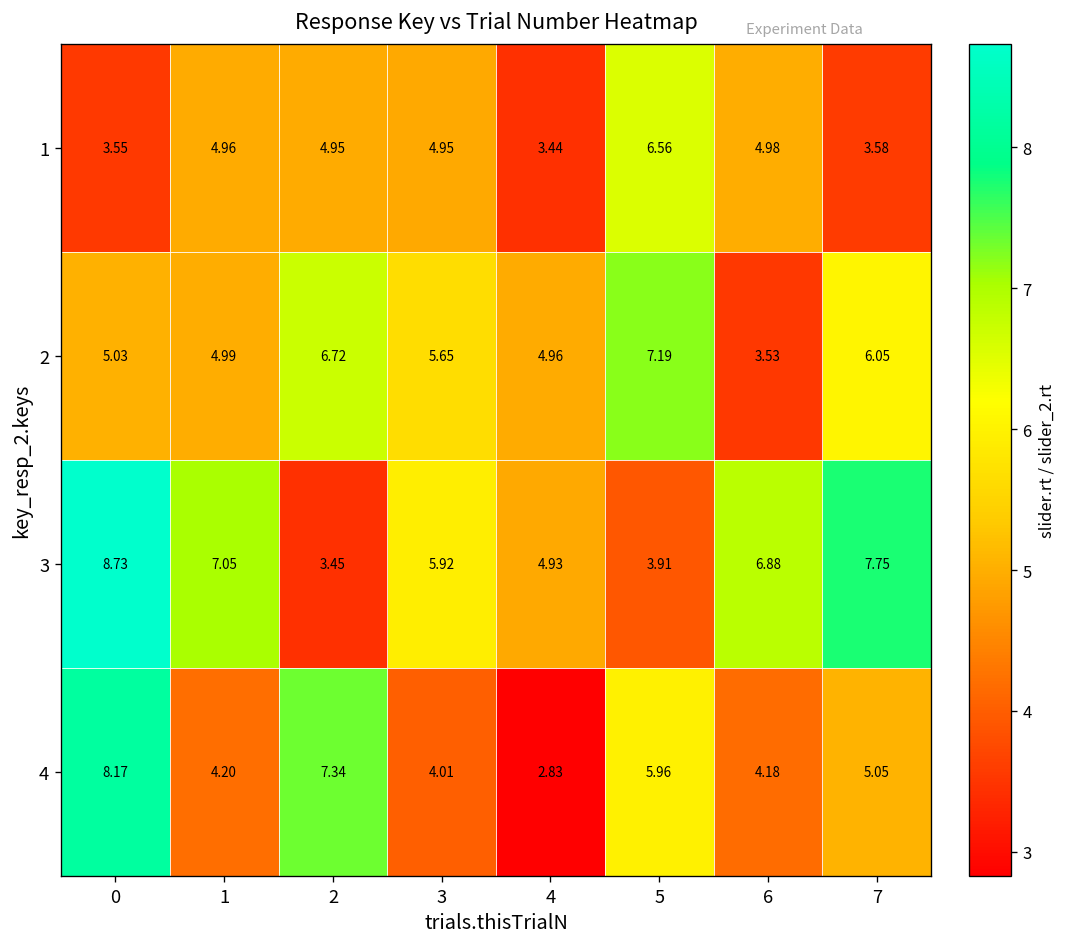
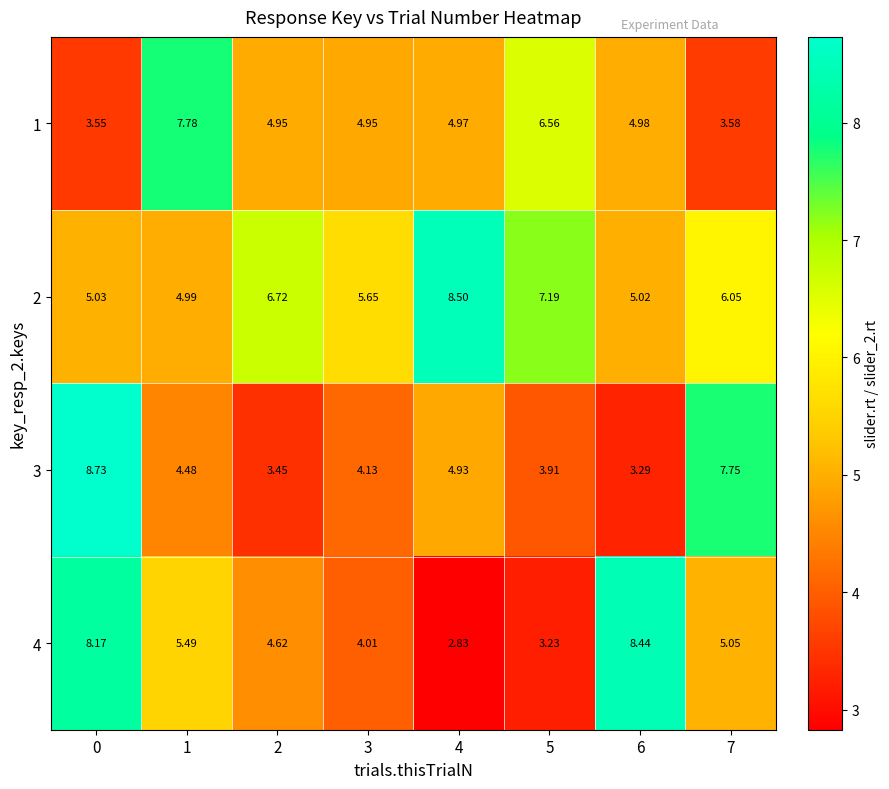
1, 1: 4.96 -> 7.78
1, 4: 3.44 -> 4.97
2, 4: 4.96 -> 8.50
2, 6: 3.53 -> 5.02
3, 1: 7.05 -> 4.48
3, 3: 5.92 -> 4.13
3, 6: 6.88 -> 3.29
4, 1: 4.20 -> 5.49
4, 2: 7.34 -> 4.62
4, 5: 5.96 -> 3.23
4, 6: 4.18 -> 8.44
